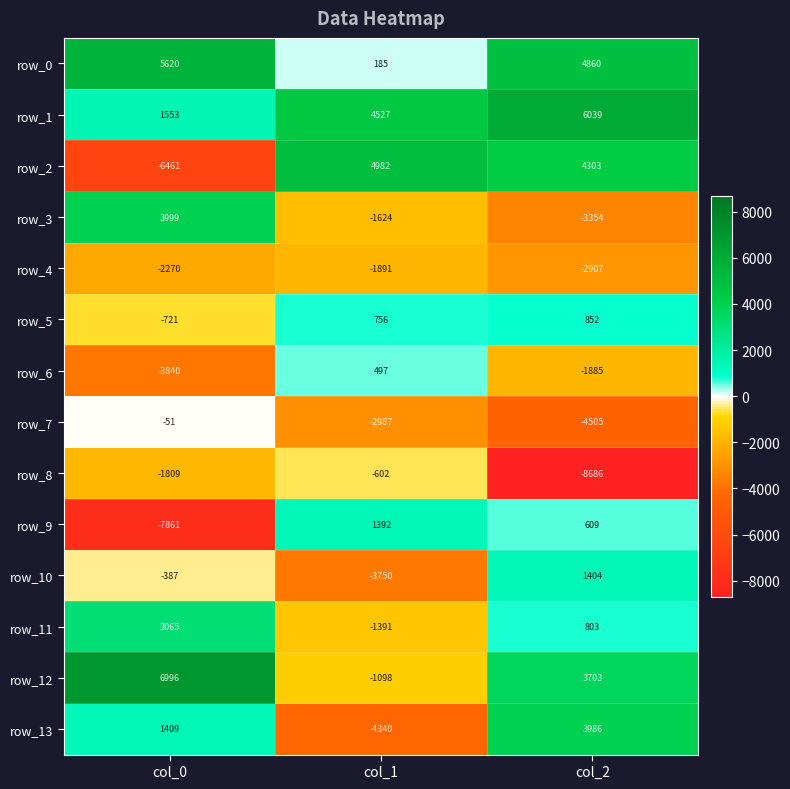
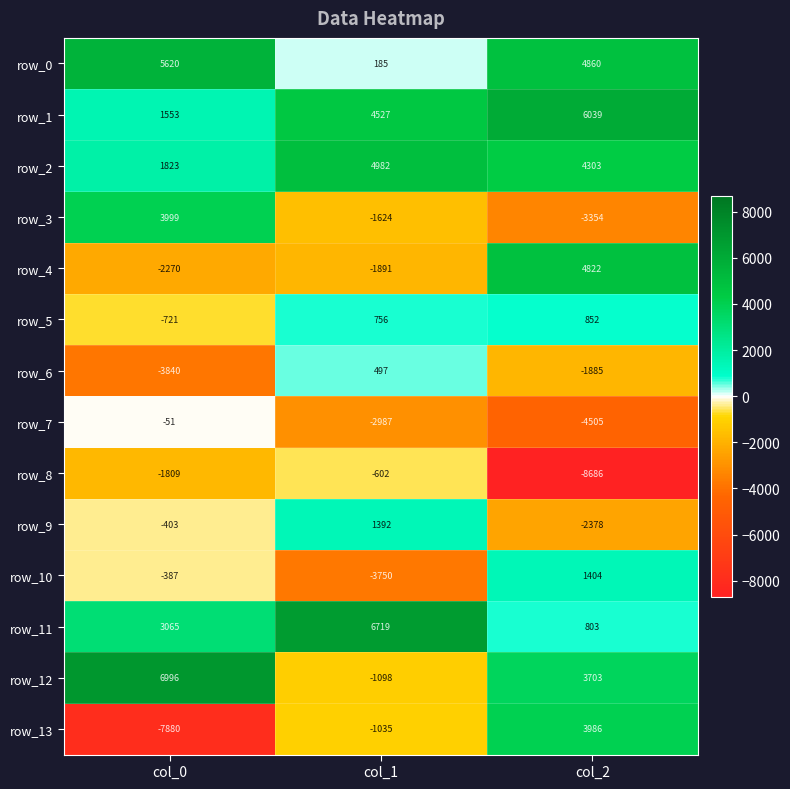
row_2, col_0: -6461 -> 1823
row_4, col_2: -2907 -> 4822
row_9, col_0: -7861 -> -403
row_9, col_2: 609 -> -2378
row_11, col_1: -1391 -> 6719
row_13, col_0: 1409 -> -7880
row_13, col_1: -4340 -> -1035
